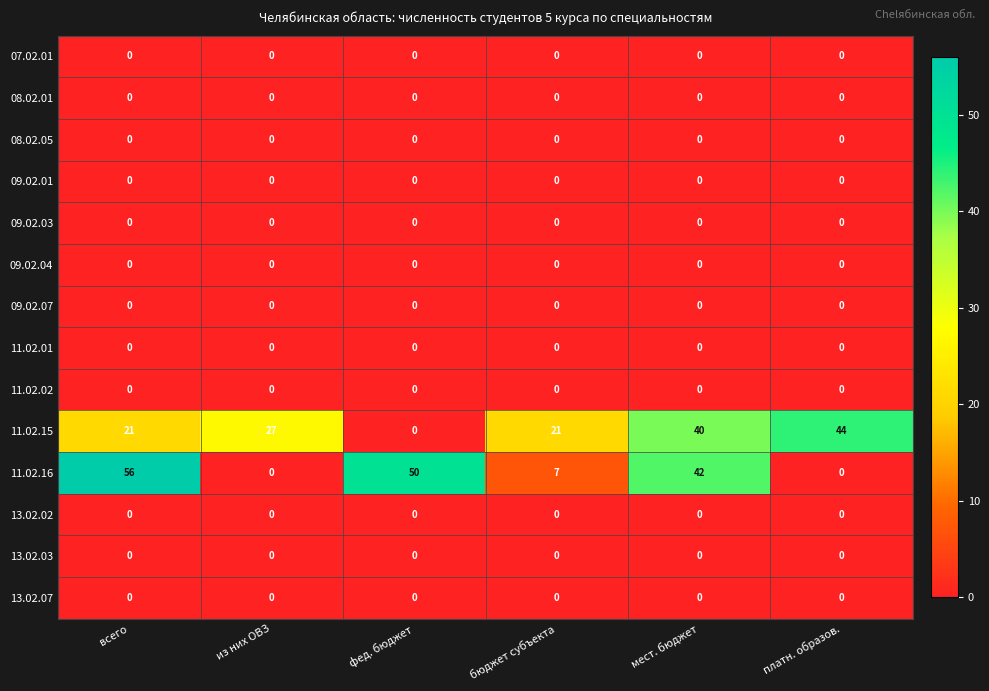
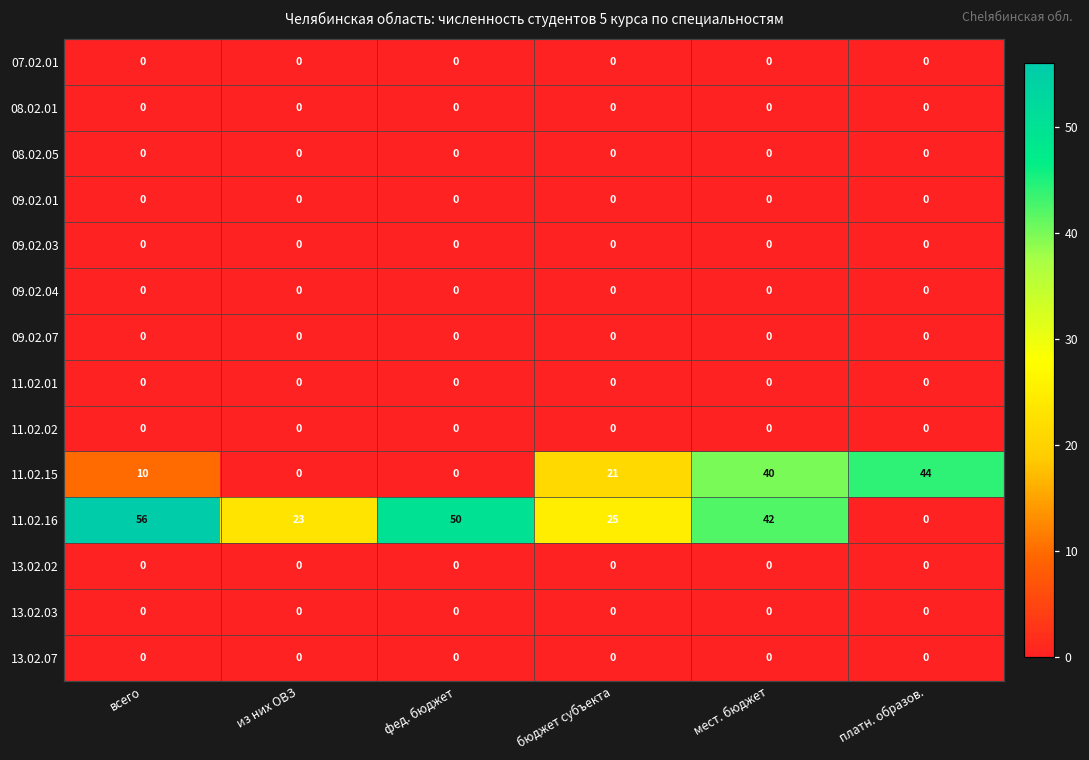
11.02.15, всего: 21 -> 10
11.02.15, из них ОВЗ: 27 -> 0
11.02.16, из них ОВЗ: 0 -> 23
11.02.16, бюджет субъекта: 7 -> 25
